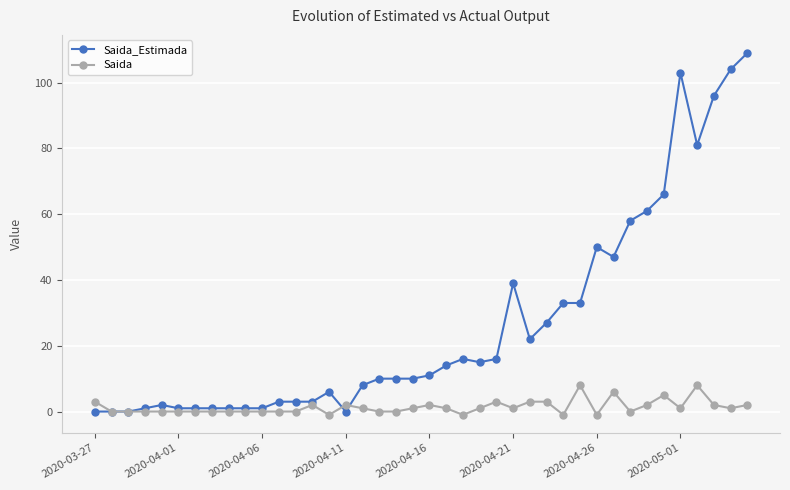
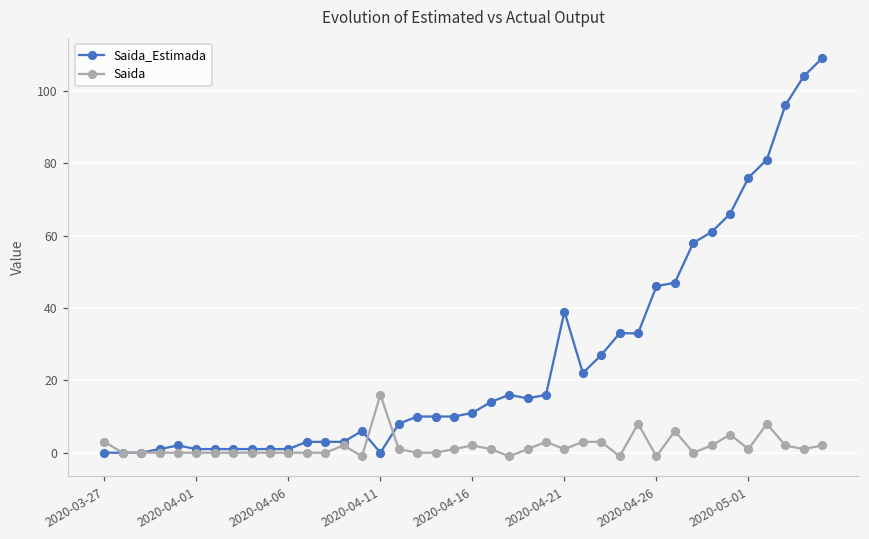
Saida, 2020-04-11: 2 -> 16
Saida_Estimada, 2020-04-26: 50 -> 46
Saida_Estimada, 2020-05-01: 103 -> 76
